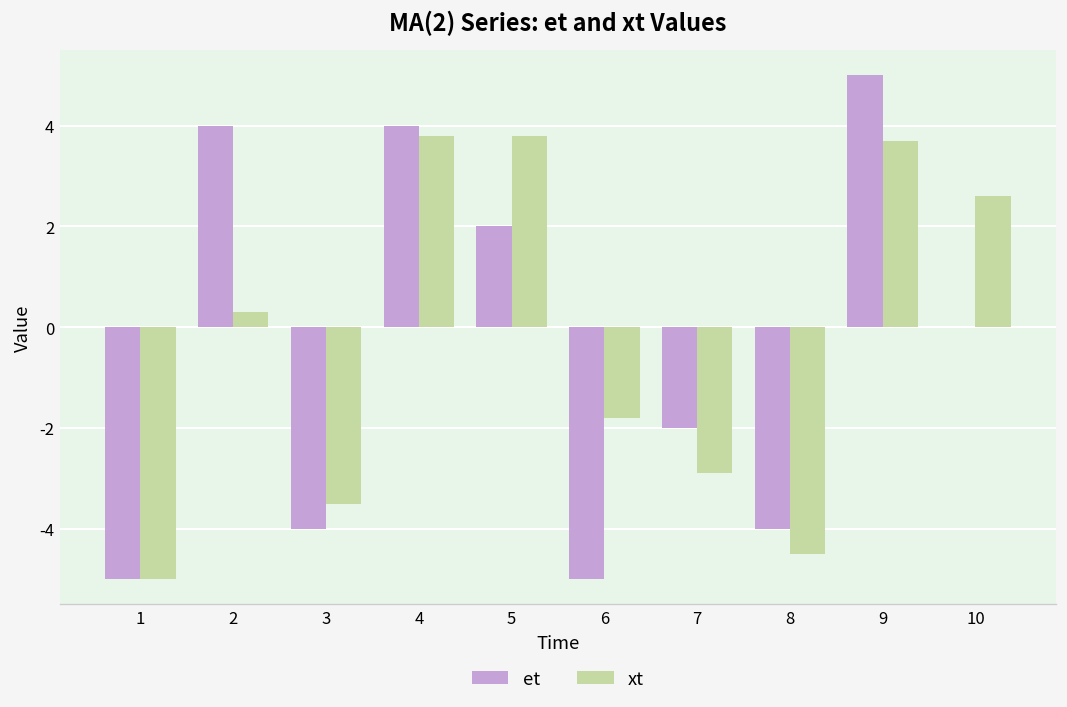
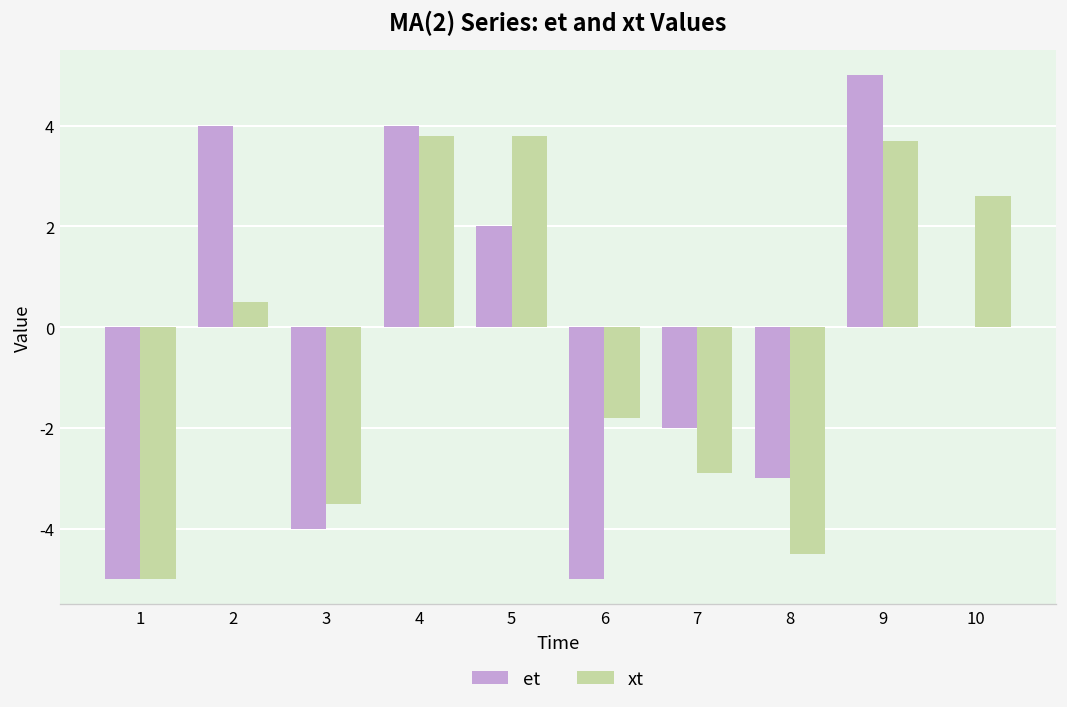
xt, 2: 0.3 -> 0.5
et, 8: -4 -> -3
